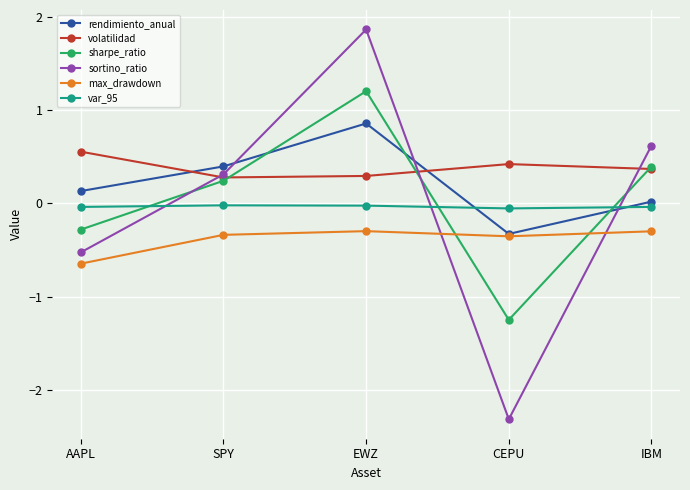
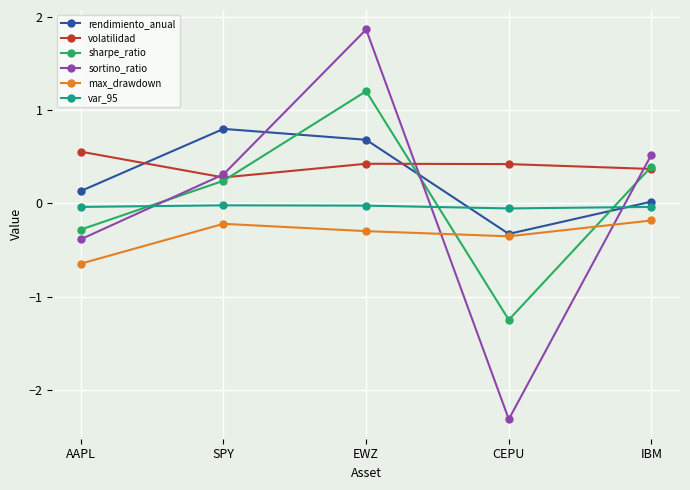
sortino_ratio, AAPL: -0.5 -> -0.4
rendimiento_anual, SPY: 0.4 -> 0.8
max_drawdown, SPY: -0.3 -> -0.2
rendimiento_anual, EWZ: 0.9 -> 0.7
volatilidad, EWZ: 0.3 -> 0.4
sortino_ratio, IBM: 0.6 -> 0.5
max_drawdown, IBM: -0.3 -> -0.2
